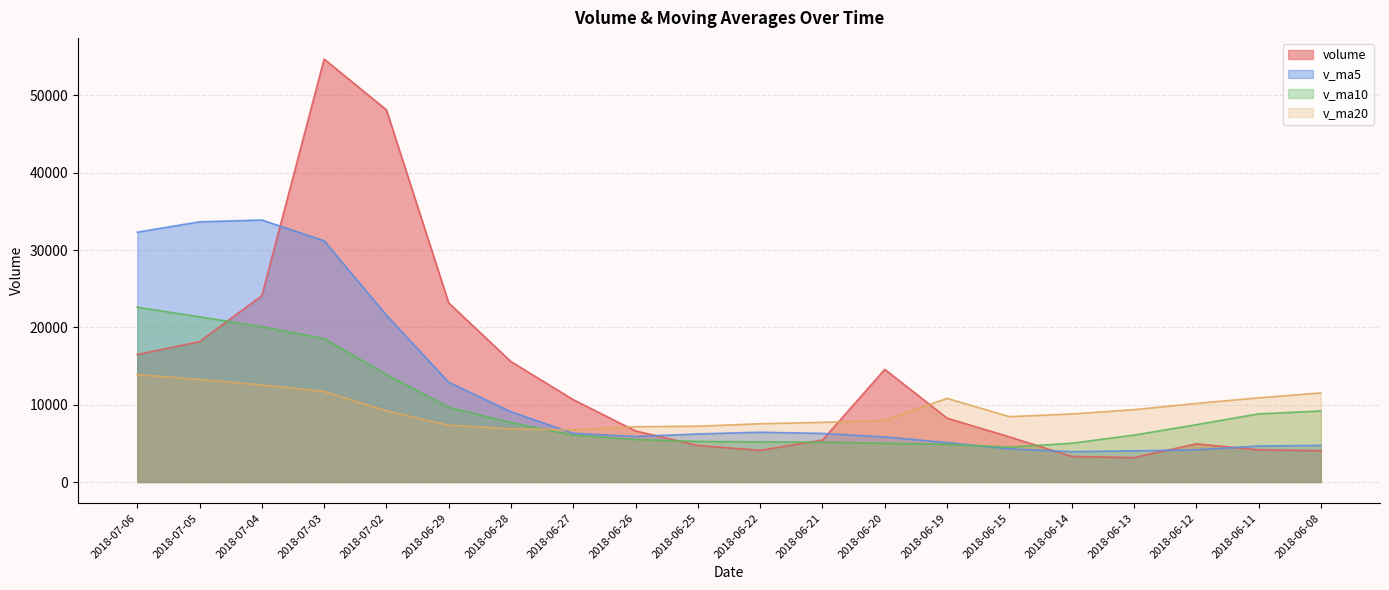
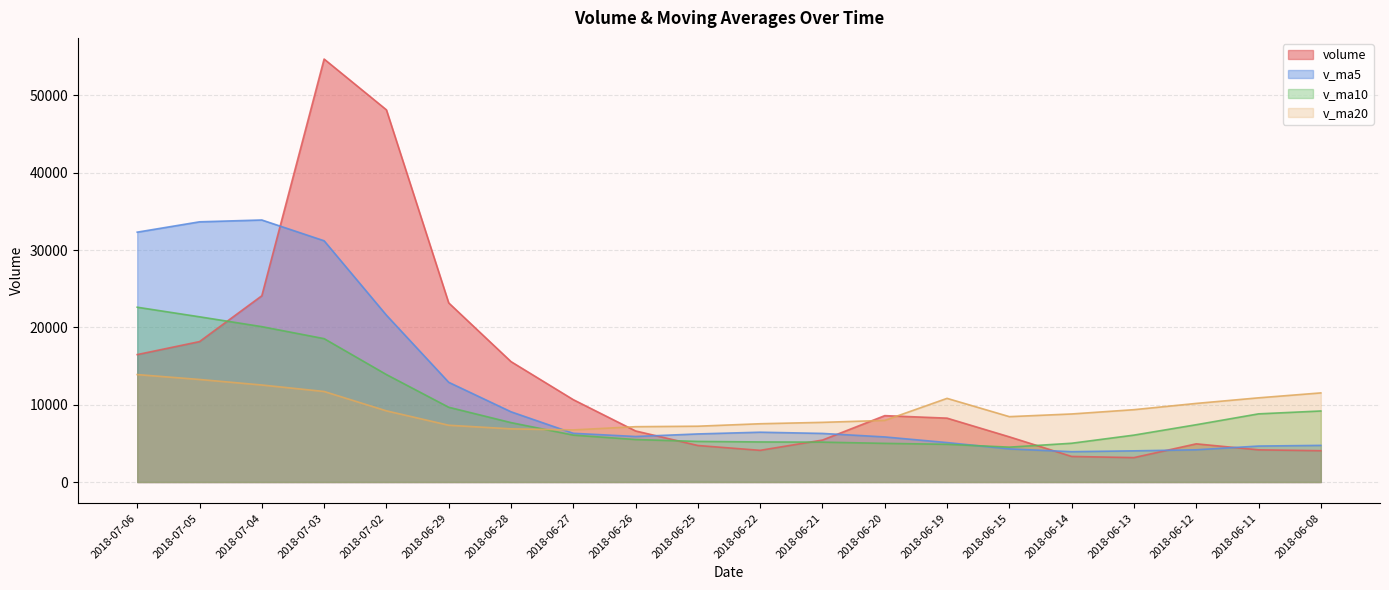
volume, 2018-06-20: 15000 -> 9000
